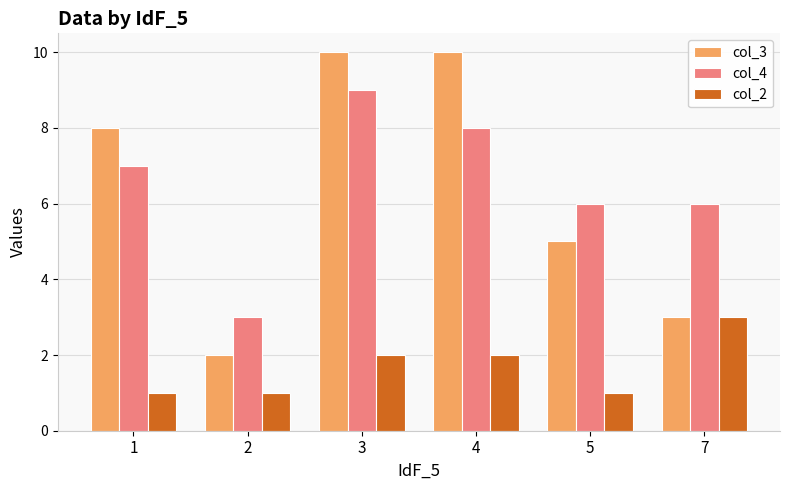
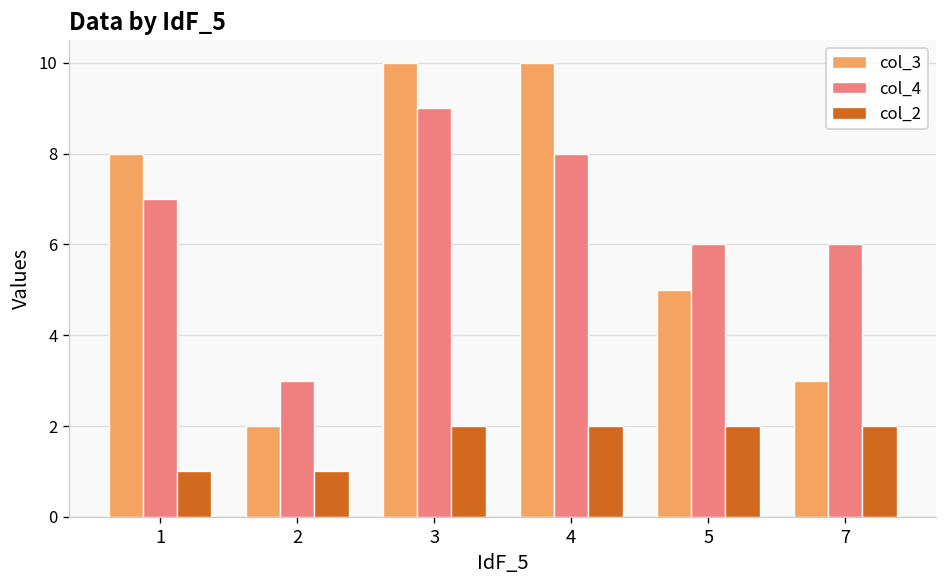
col_2, 5: 1 -> 2
col_2, 7: 3 -> 2
